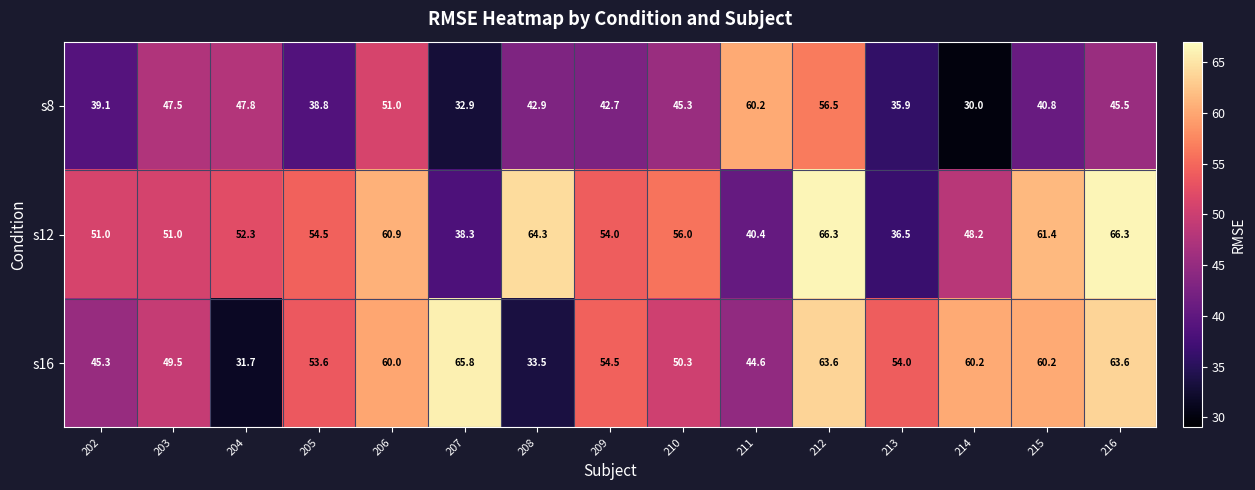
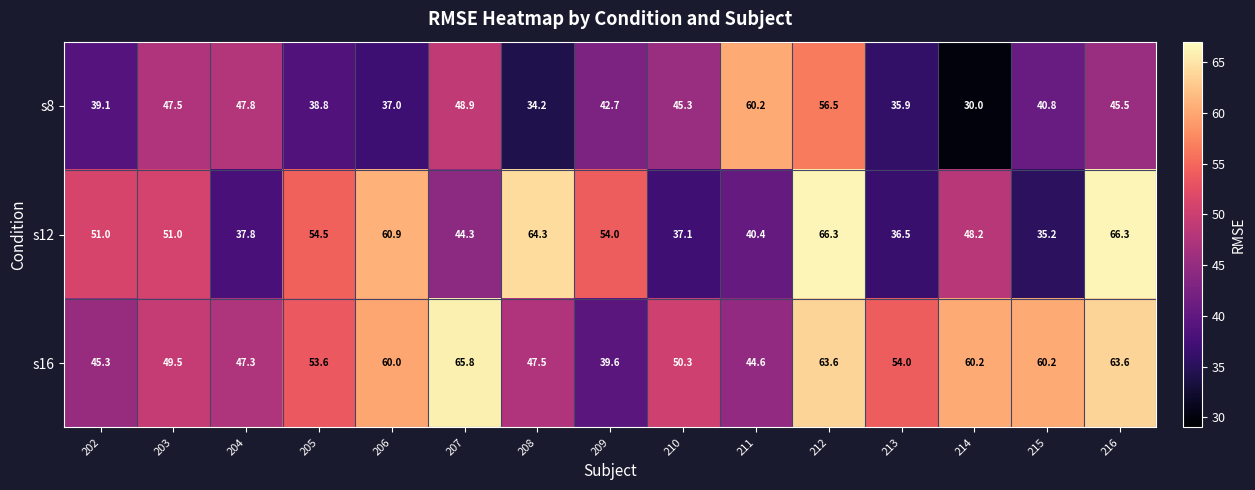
s8, 206: 51.0 -> 37.0
s8, 207: 32.9 -> 48.9
s8, 208: 42.9 -> 34.2
s12, 204: 52.3 -> 37.8
s12, 207: 38.3 -> 44.3
s12, 210: 56.0 -> 37.1
s12, 215: 61.4 -> 35.2
s16, 204: 31.7 -> 47.3
s16, 208: 33.5 -> 47.5
s16, 209: 54.5 -> 39.6
